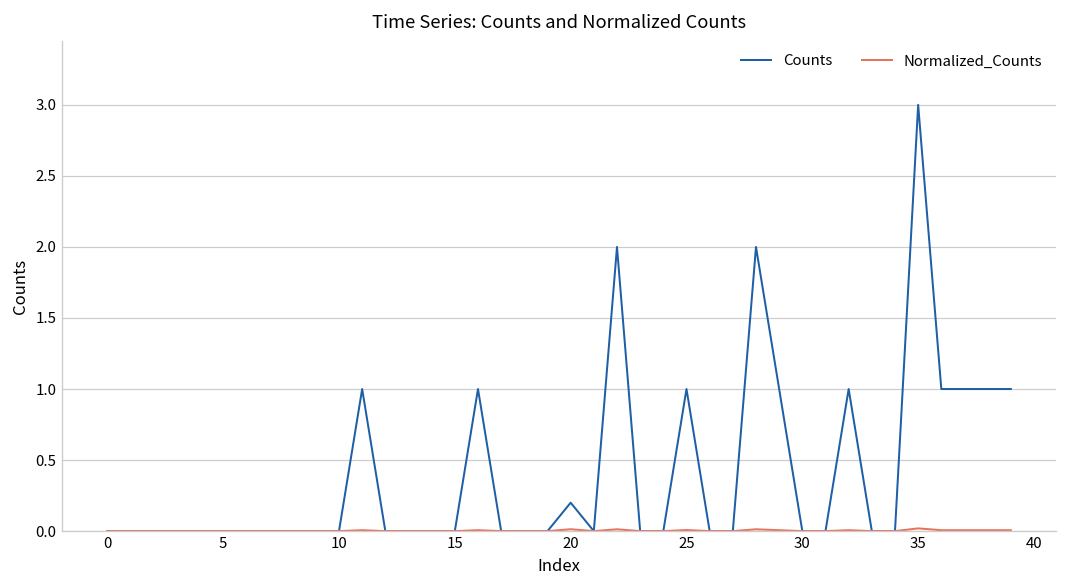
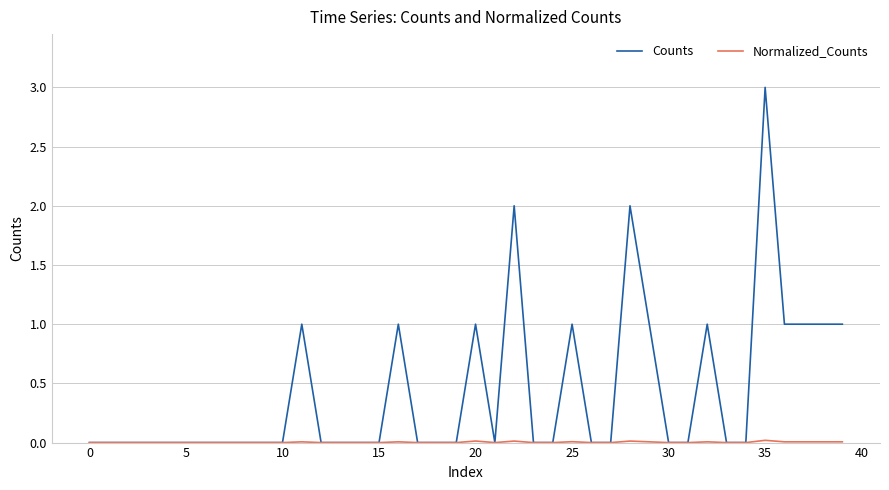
Counts, 20: 0.2 -> 1.0
